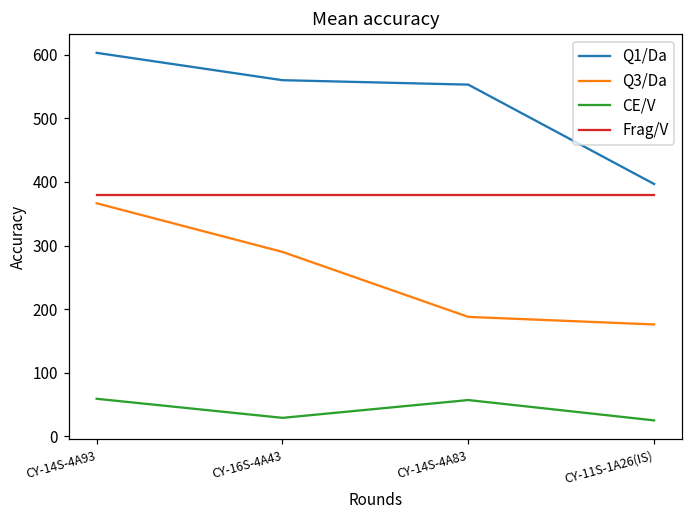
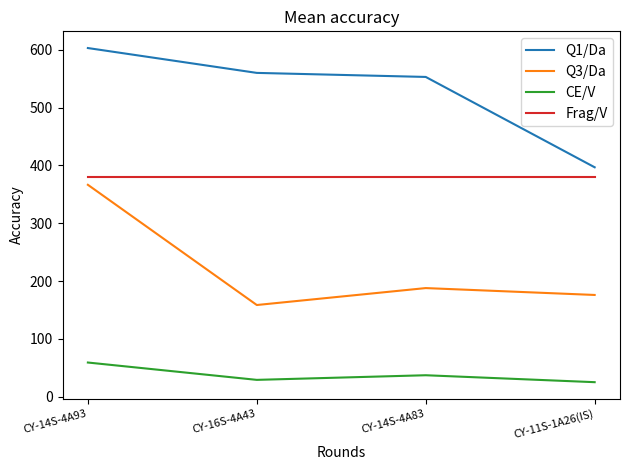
Q3/Da, CY-16S-4A43: 290 -> 160
CE/V, CY-14S-4A83: 60 -> 40
